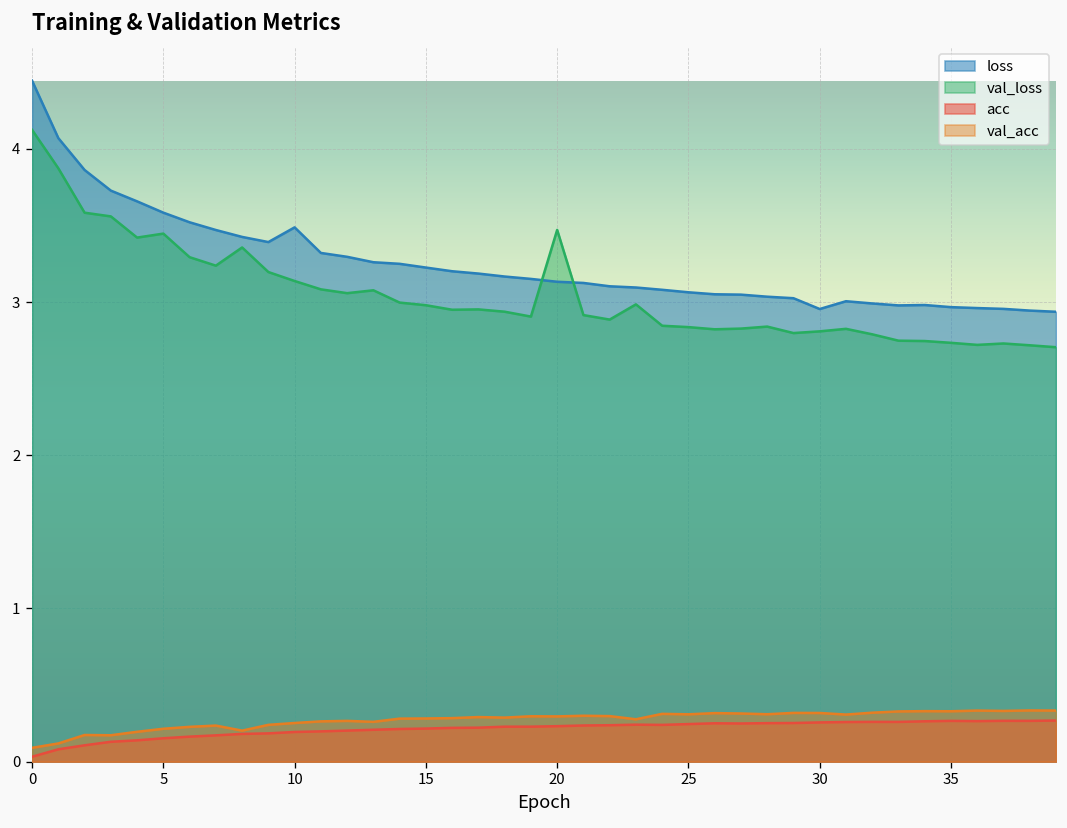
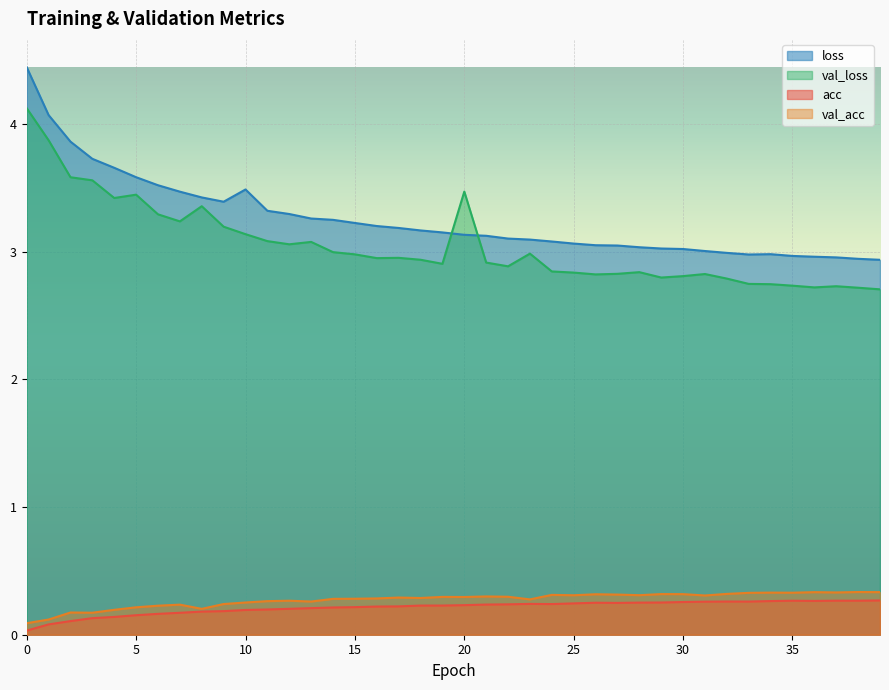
loss, 30: 2.95 -> 3.02
